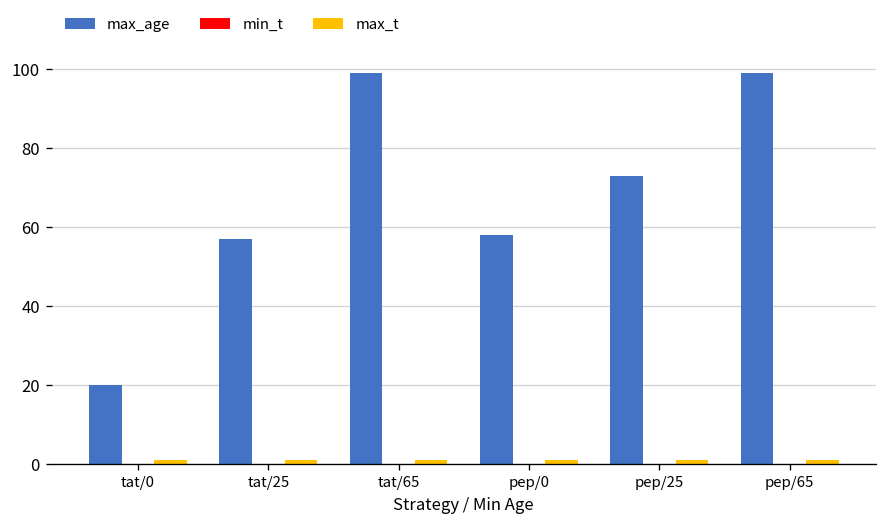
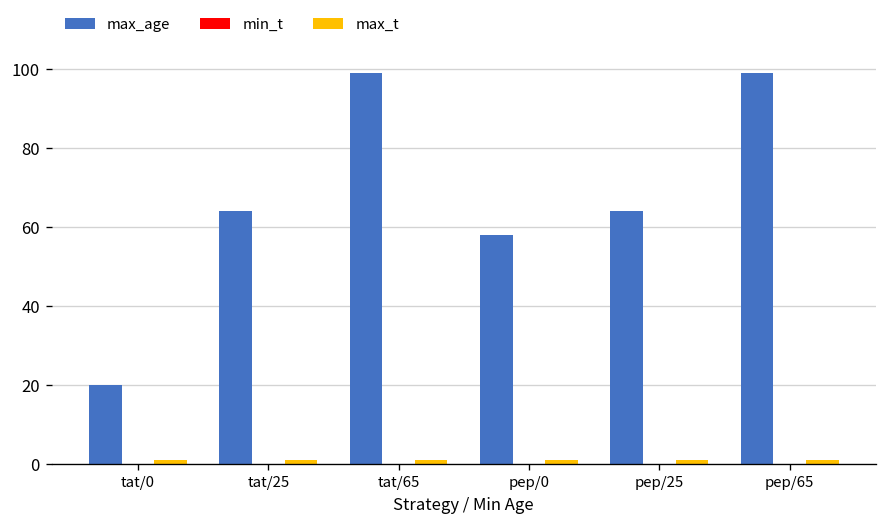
max_age, tat/25: 57 -> 64
max_age, pep/25: 73 -> 64
